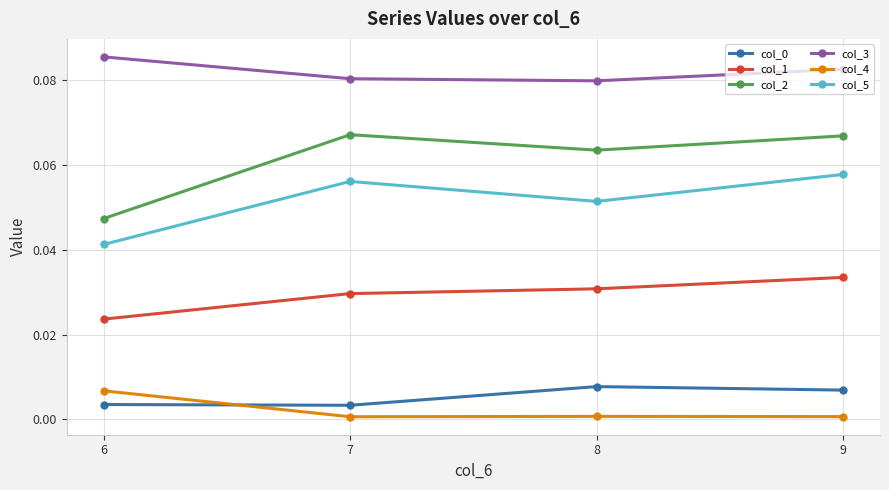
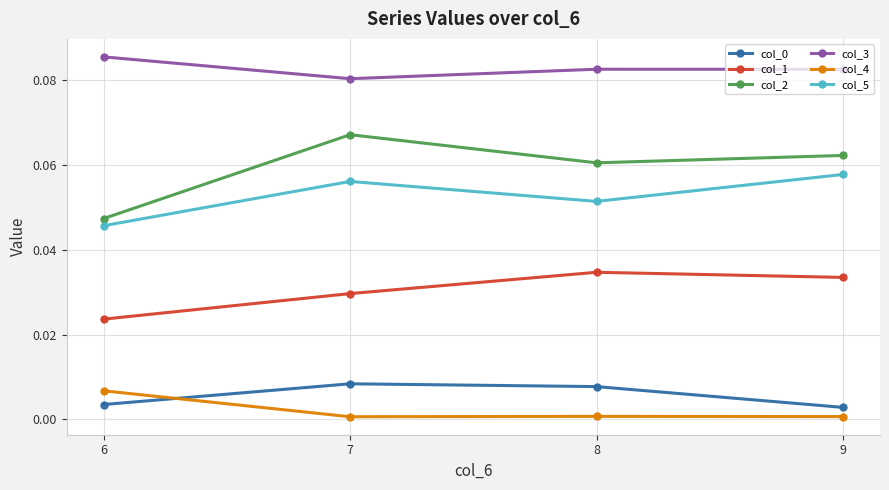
col_5, 6: 0.041 -> 0.046
col_0, 7: 0.003 -> 0.008
col_1, 8: 0.031 -> 0.035
col_2, 8: 0.063 -> 0.060
col_3, 8: 0.080 -> 0.083
col_0, 9: 0.007 -> 0.003
col_2, 9: 0.067 -> 0.062
